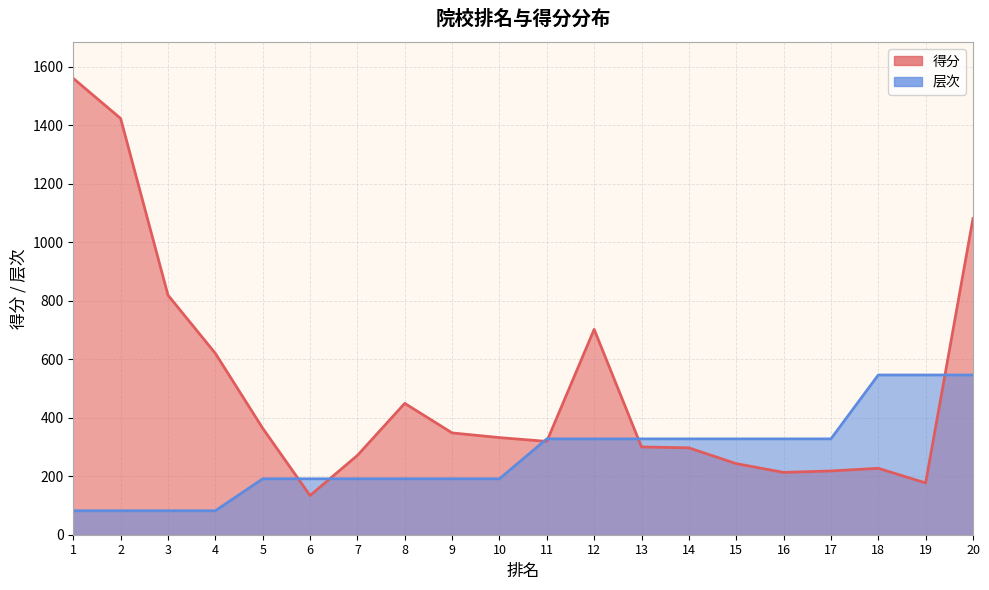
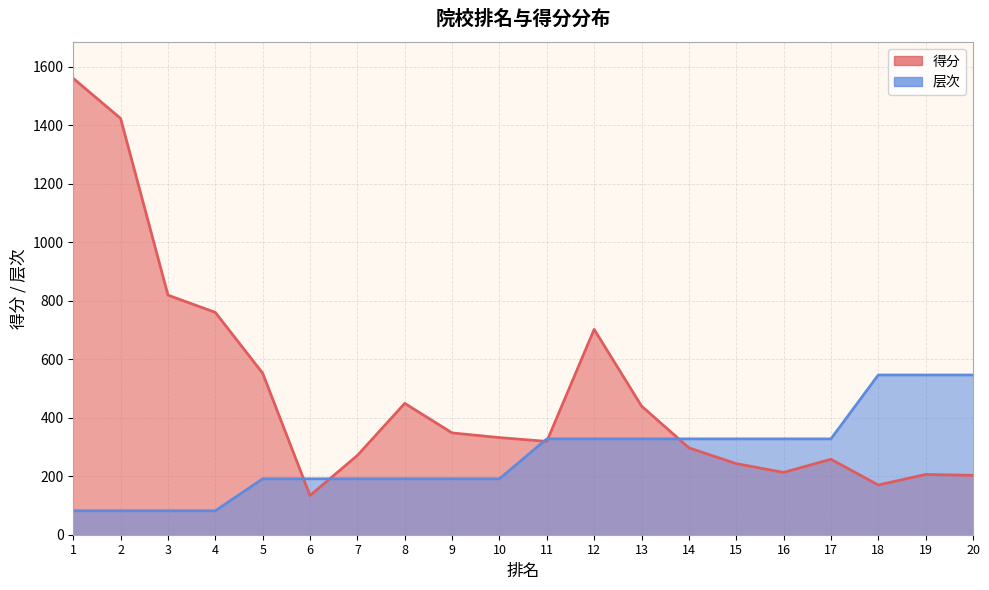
得分, 4: 620 -> 760
得分, 5: 360 -> 550
得分, 13: 300 -> 440
得分, 17: 220 -> 260
得分, 18: 230 -> 170
得分, 19: 180 -> 210
得分, 20: 1080 -> 200
